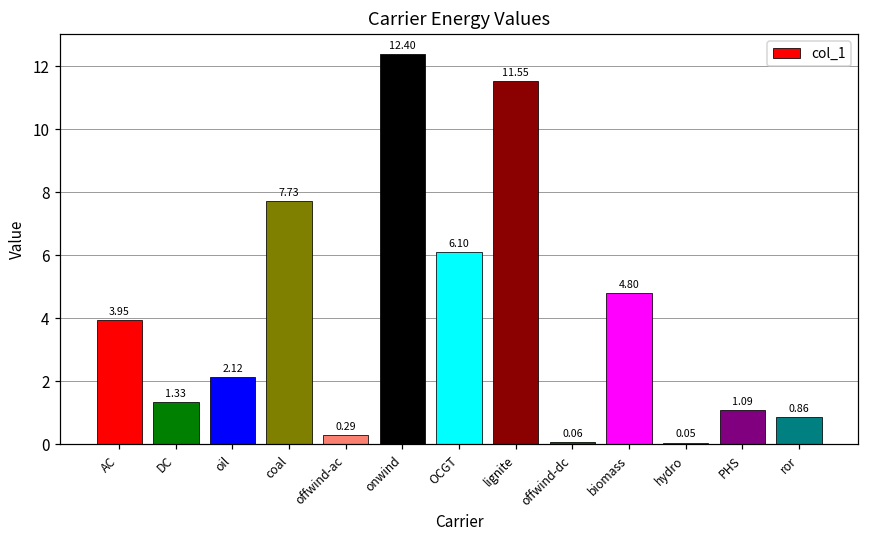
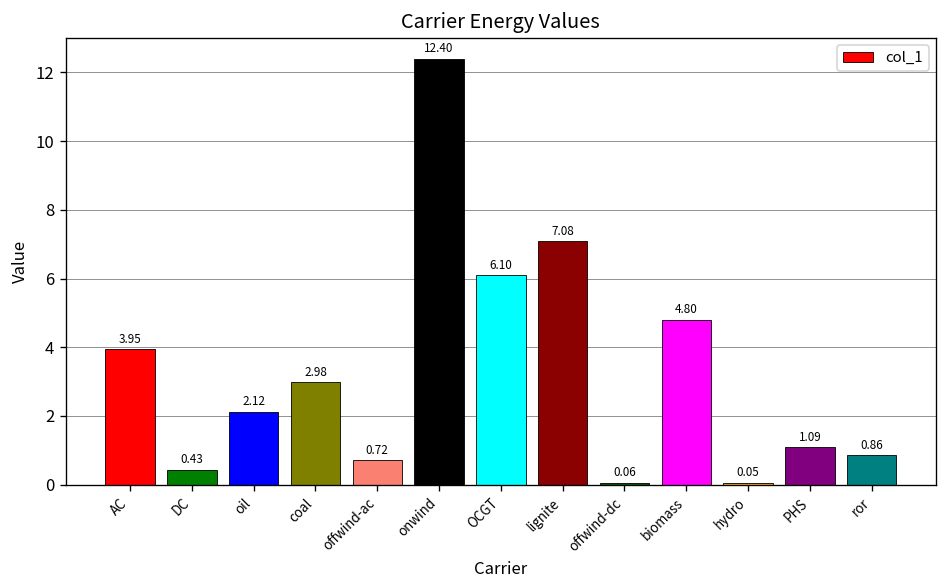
DC: 1.33 -> 0.43
coal: 7.73 -> 2.98
offwind-ac: 0.29 -> 0.72
lignite: 11.55 -> 7.08
